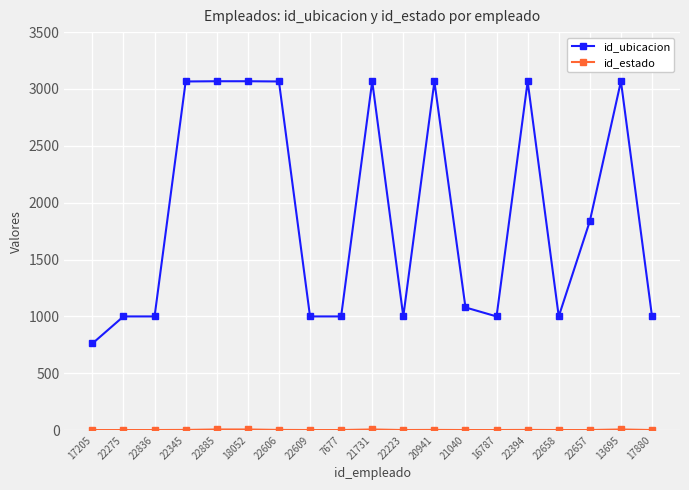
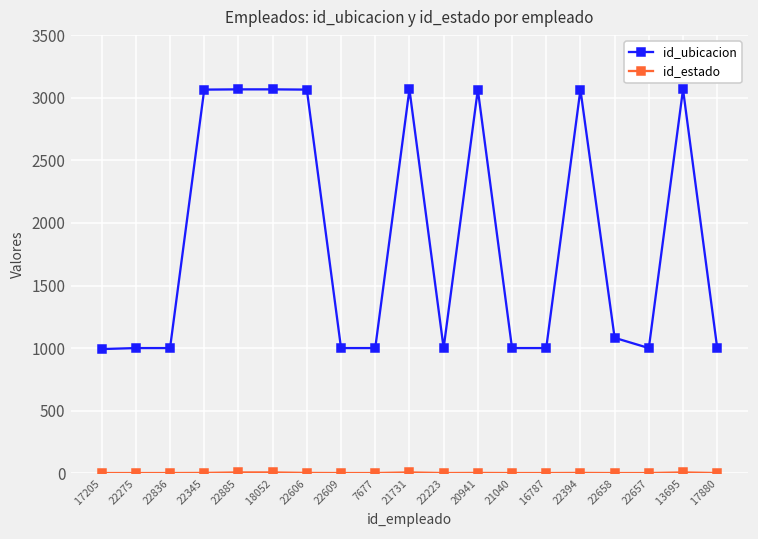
id_ubicacion, 17205: 760 -> 990
id_ubicacion, 21040: 1080 -> 1000
id_ubicacion, 22658: 1000 -> 1080
id_ubicacion, 22657: 1840 -> 1000
